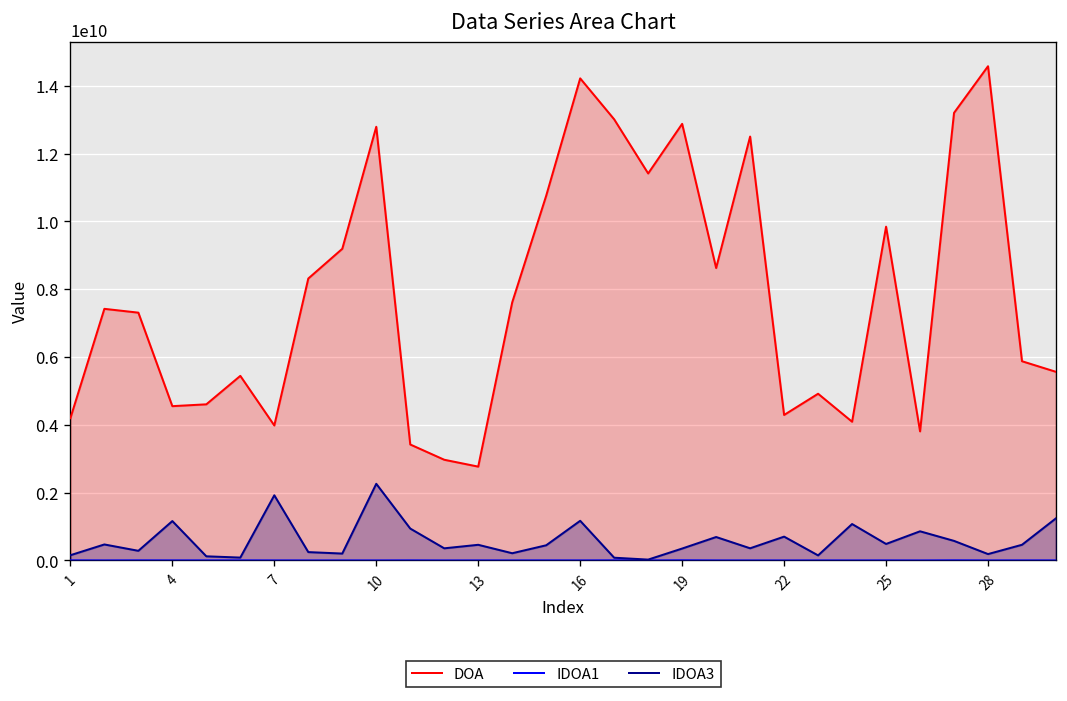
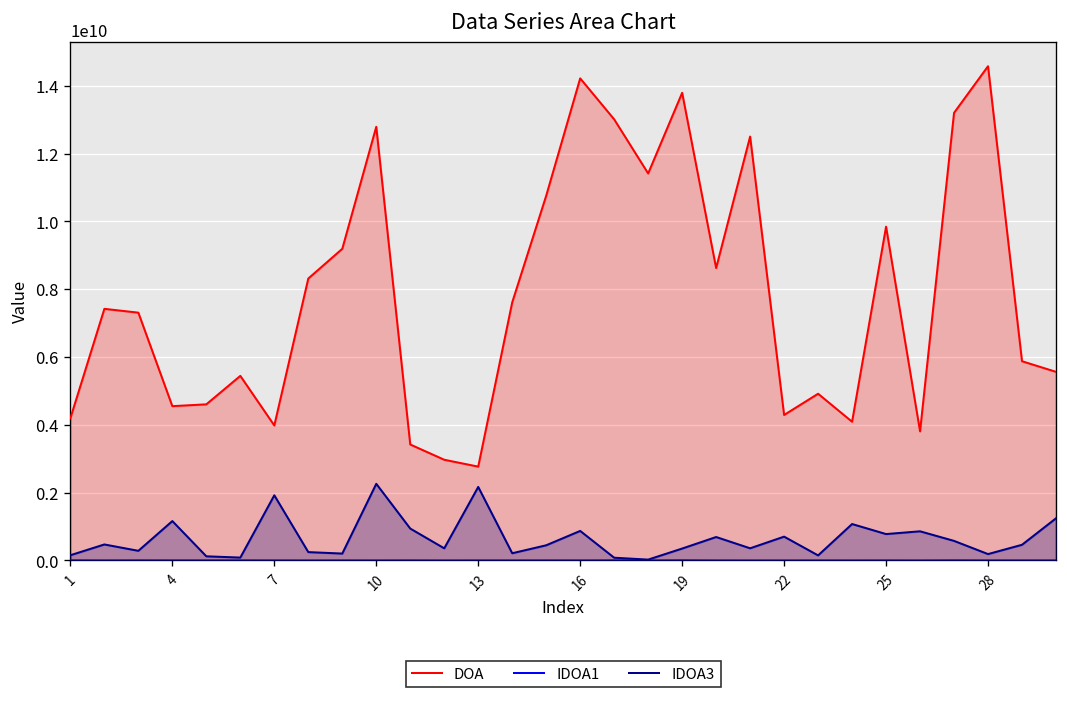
IDOA3, 13: 500000000 -> 2200000000
IDOA3, 16: 1200000000 -> 900000000
DOA, 19: 12900000000 -> 13800000000
IDOA3, 25: 500000000 -> 800000000
